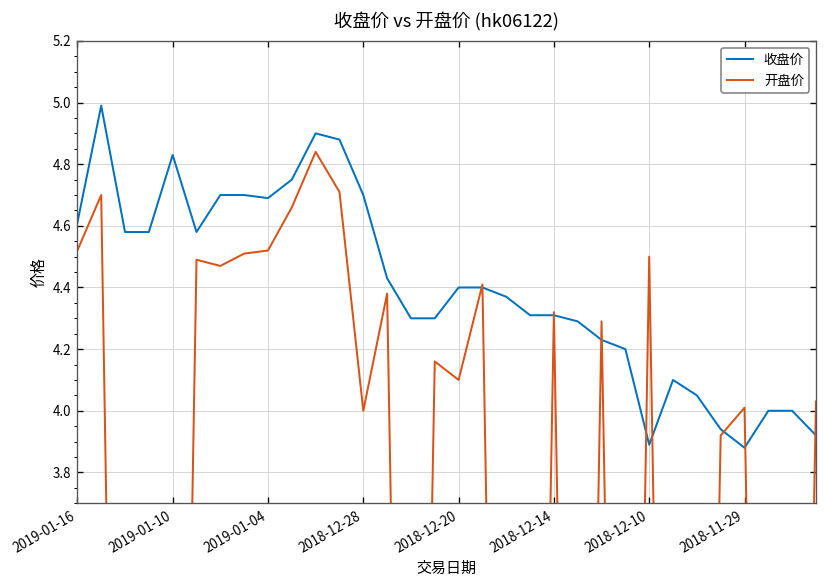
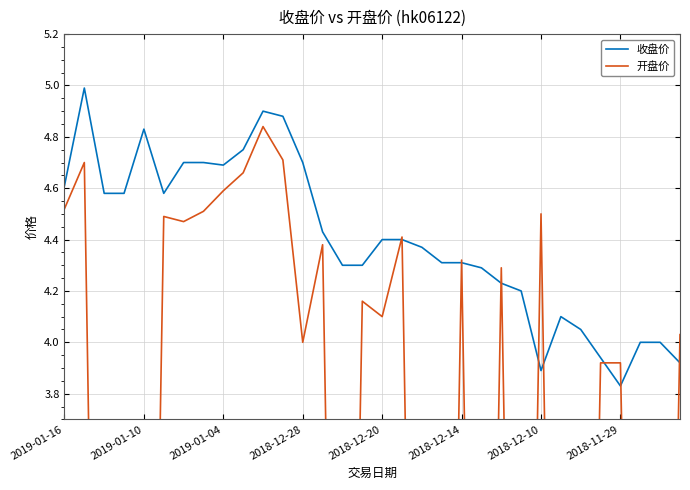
开盘价, 2019-01-04: 4.52 -> 4.59
收盘价, 2018-11-29: 3.88 -> 3.83
开盘价, 2018-11-29: 4.01 -> 3.92
